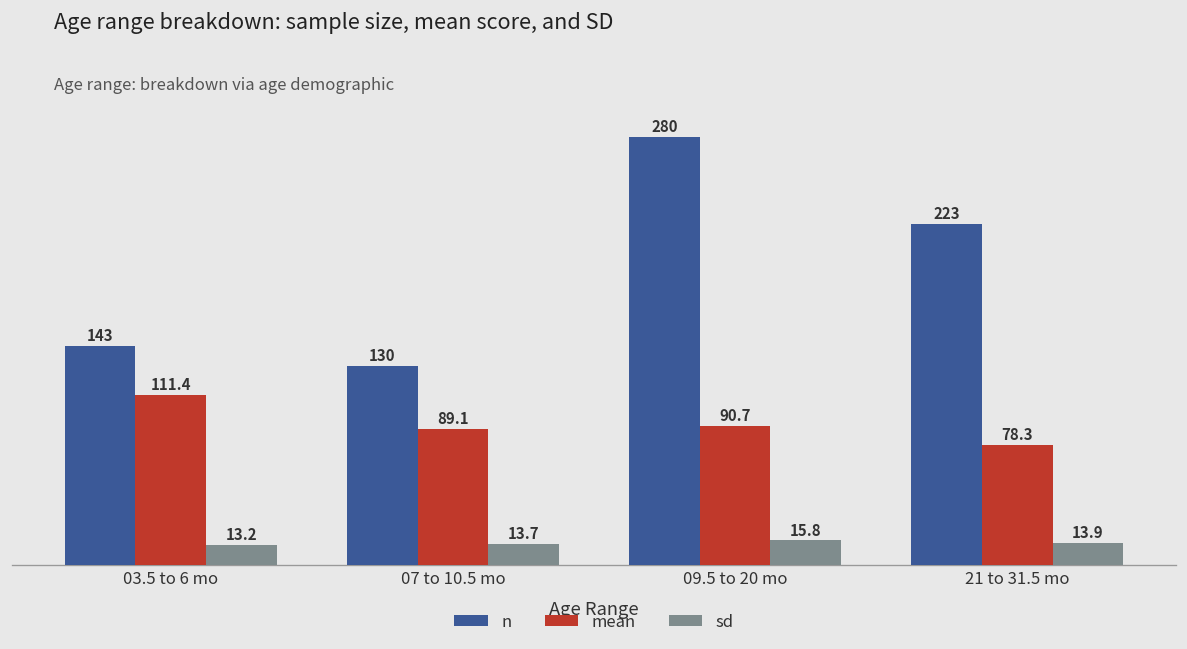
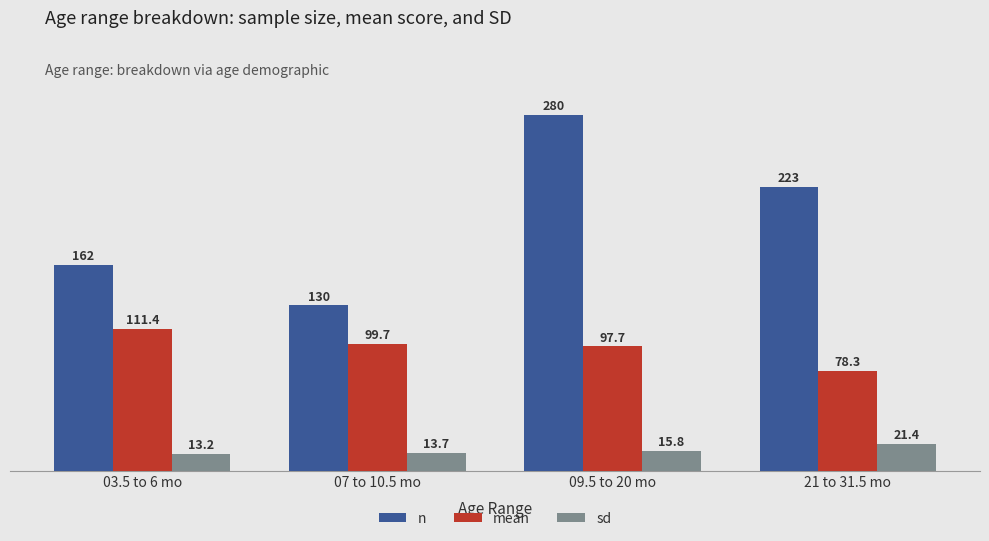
n, 03.5 to 6 mo: 143 -> 162
mean, 07 to 10.5 mo: 89.1 -> 99.7
mean, 09.5 to 20 mo: 90.7 -> 97.7
sd, 21 to 31.5 mo: 13.9 -> 21.4
